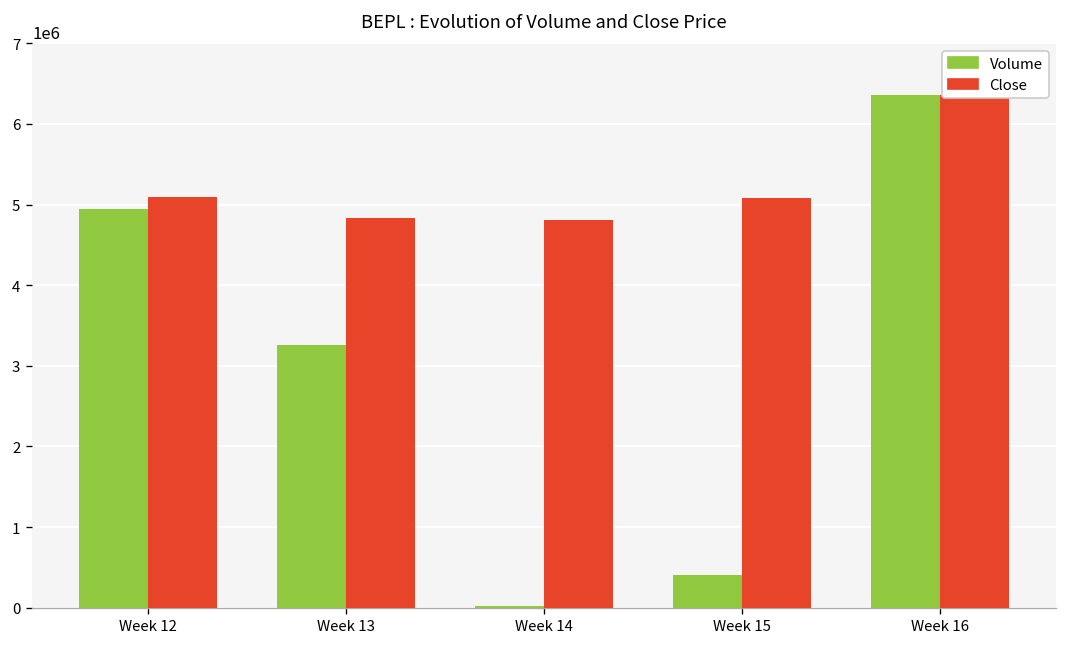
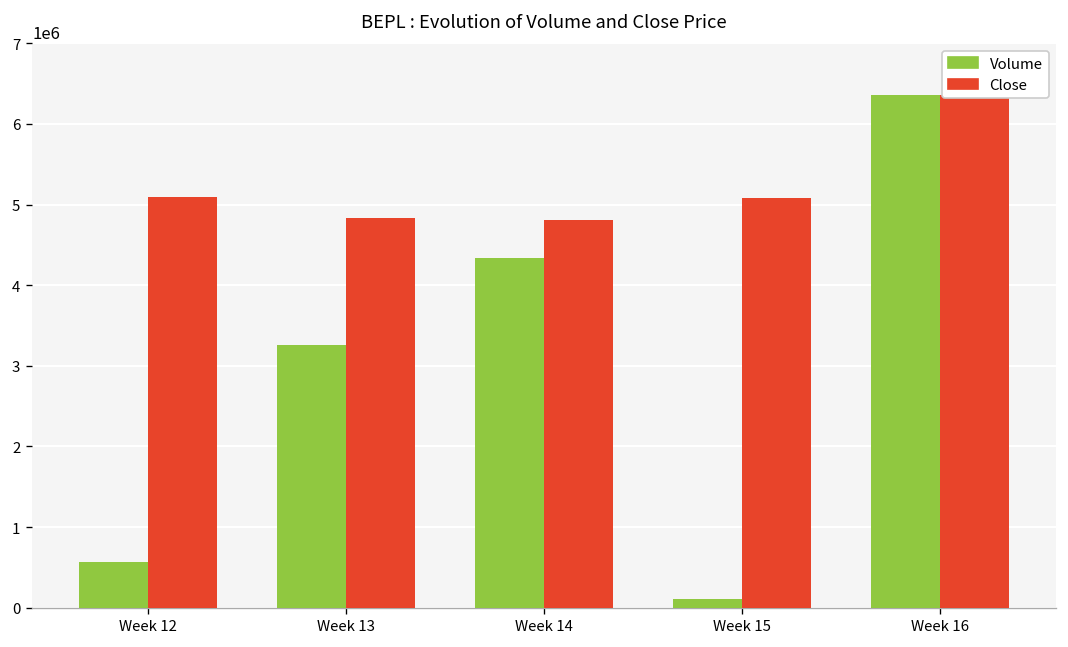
Volume, Week 12: 4900000 -> 600000
Volume, Week 14: 0 -> 4300000
Volume, Week 15: 400000 -> 100000
